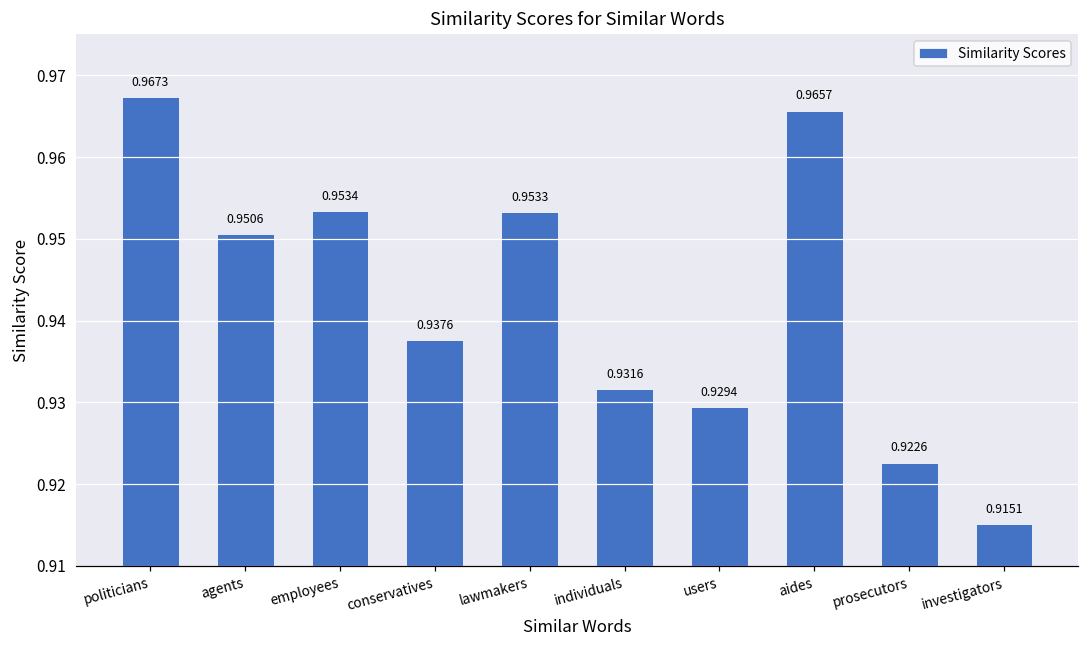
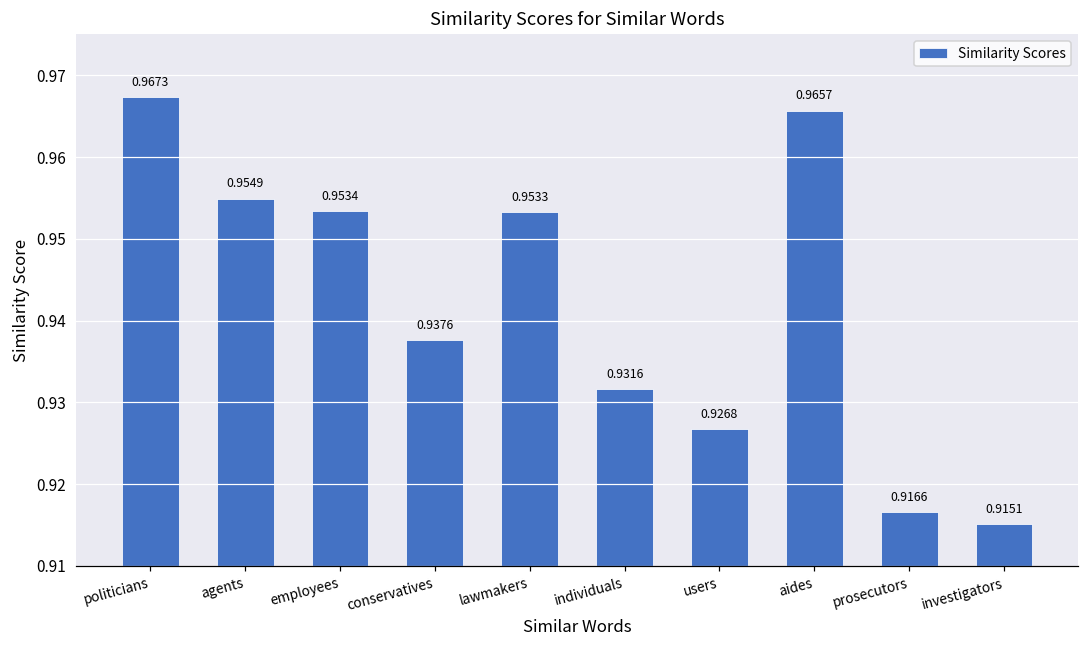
agents: 0.9506 -> 0.9549
users: 0.9294 -> 0.9268
prosecutors: 0.9226 -> 0.9166
